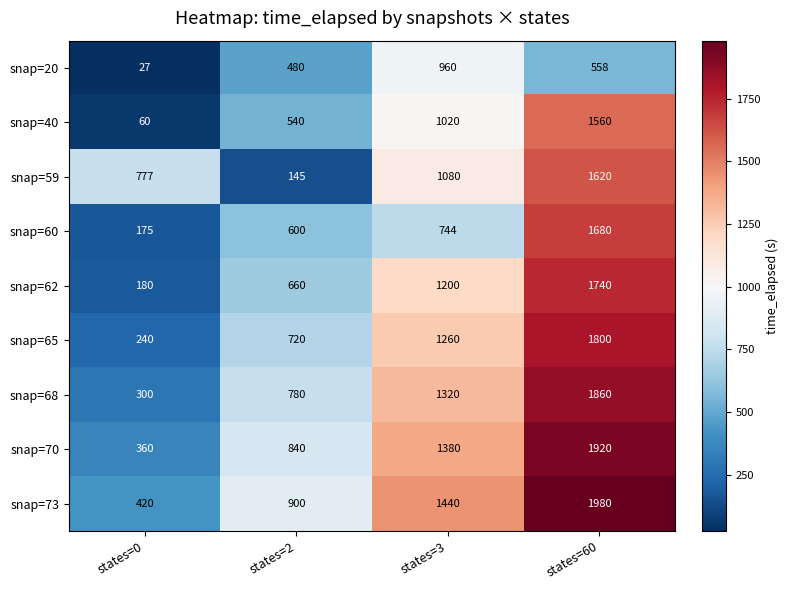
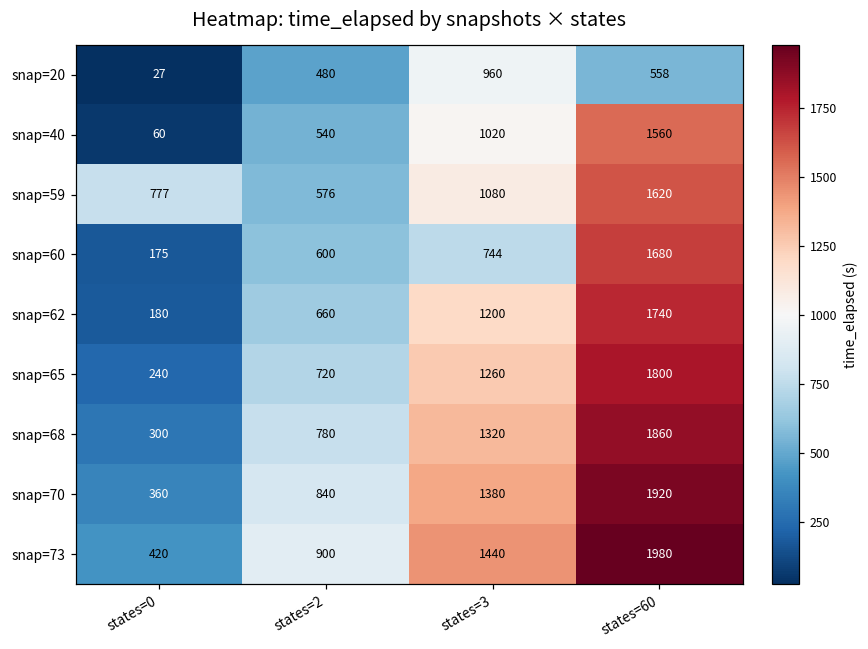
snap=59, states=2: 145 -> 576
